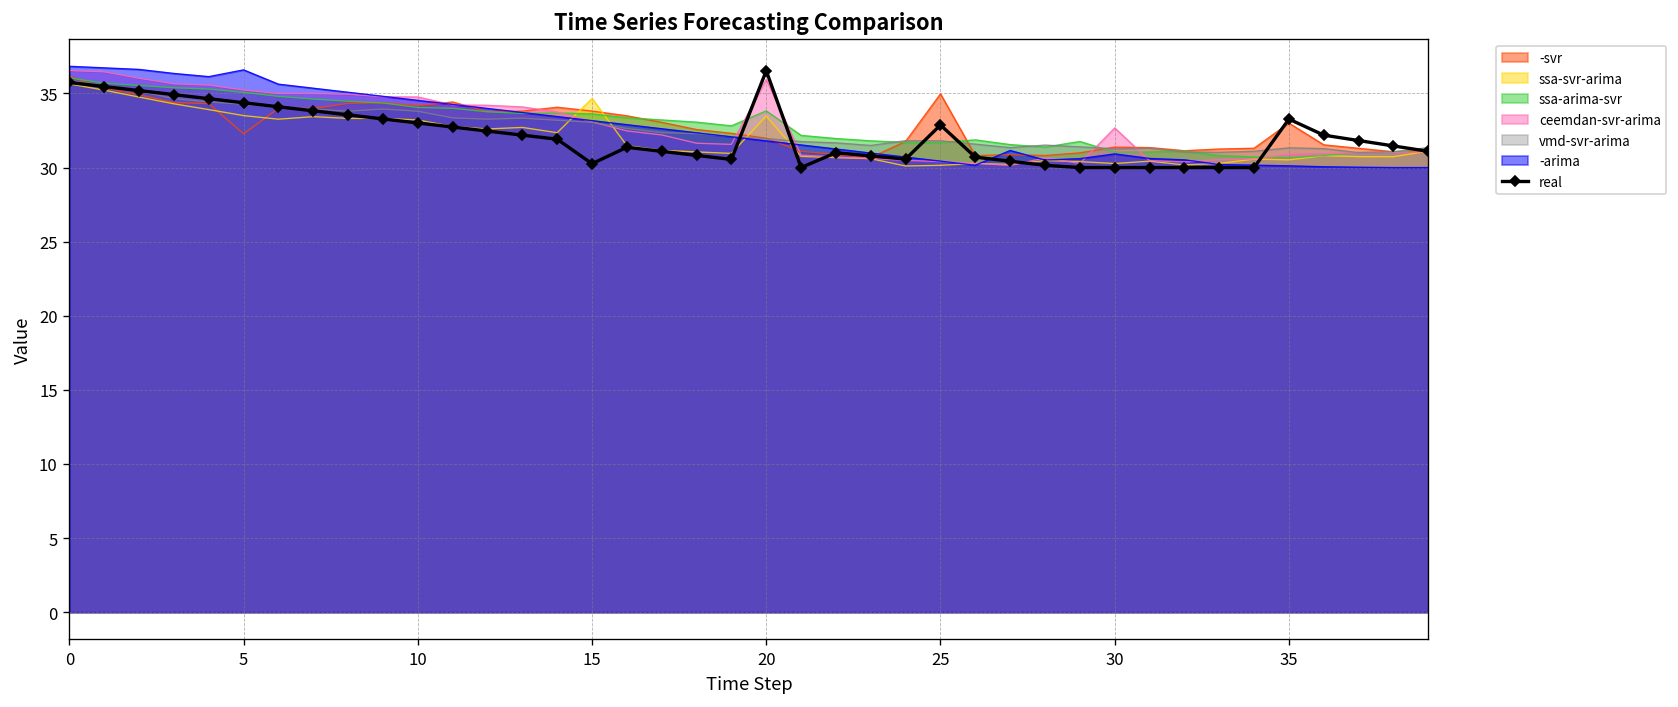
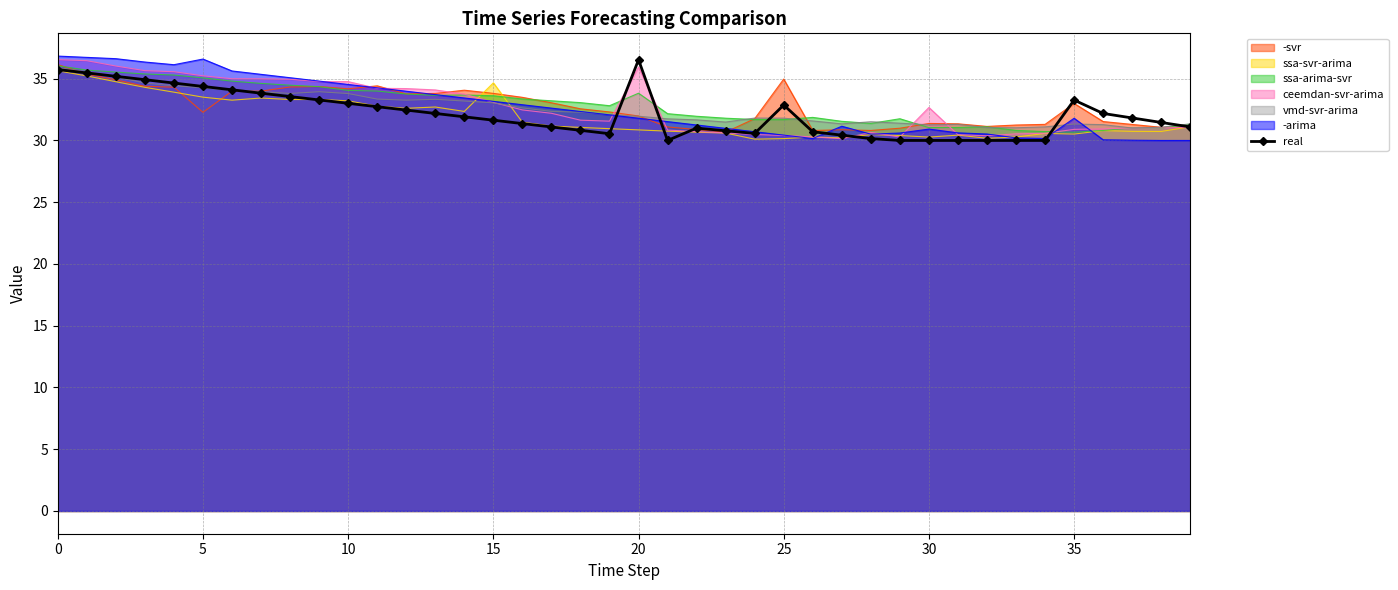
real, 15: 30.3 -> 31.6
ssa-svr-arima, 20: 33.5 -> 30.9
-arima, 35: 30.1 -> 31.8
